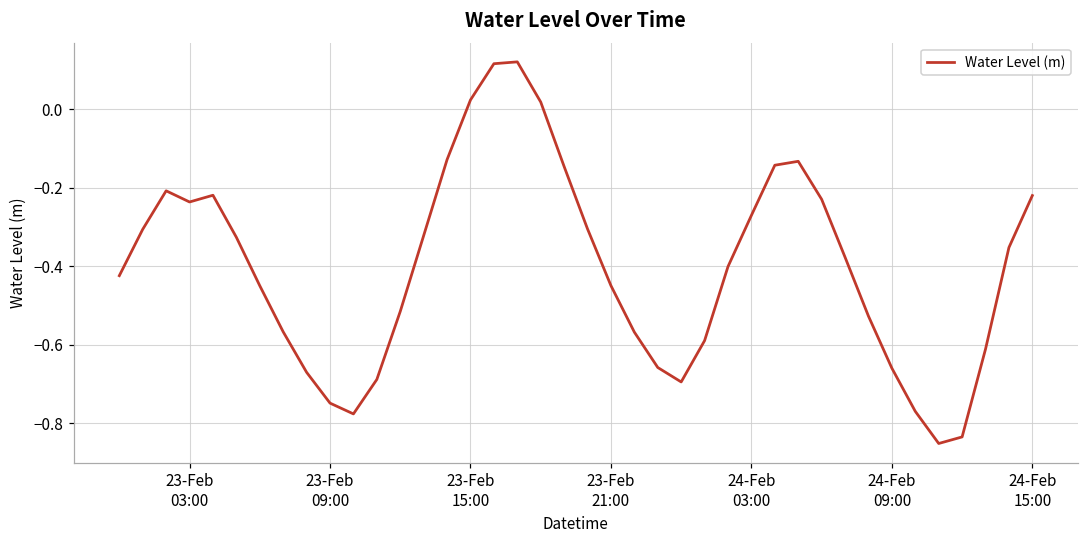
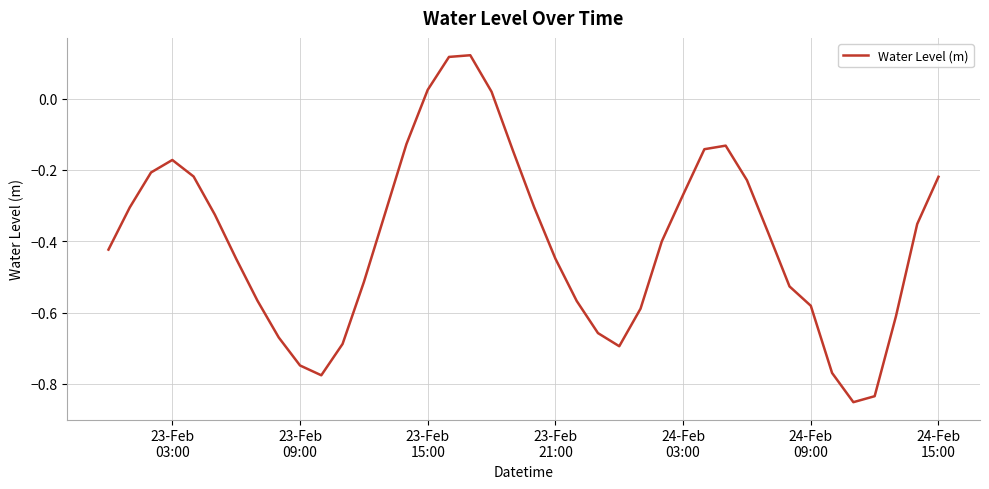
23-Feb 03:00: -0.24 -> -0.17
24-Feb 09:00: -0.66 -> -0.58
